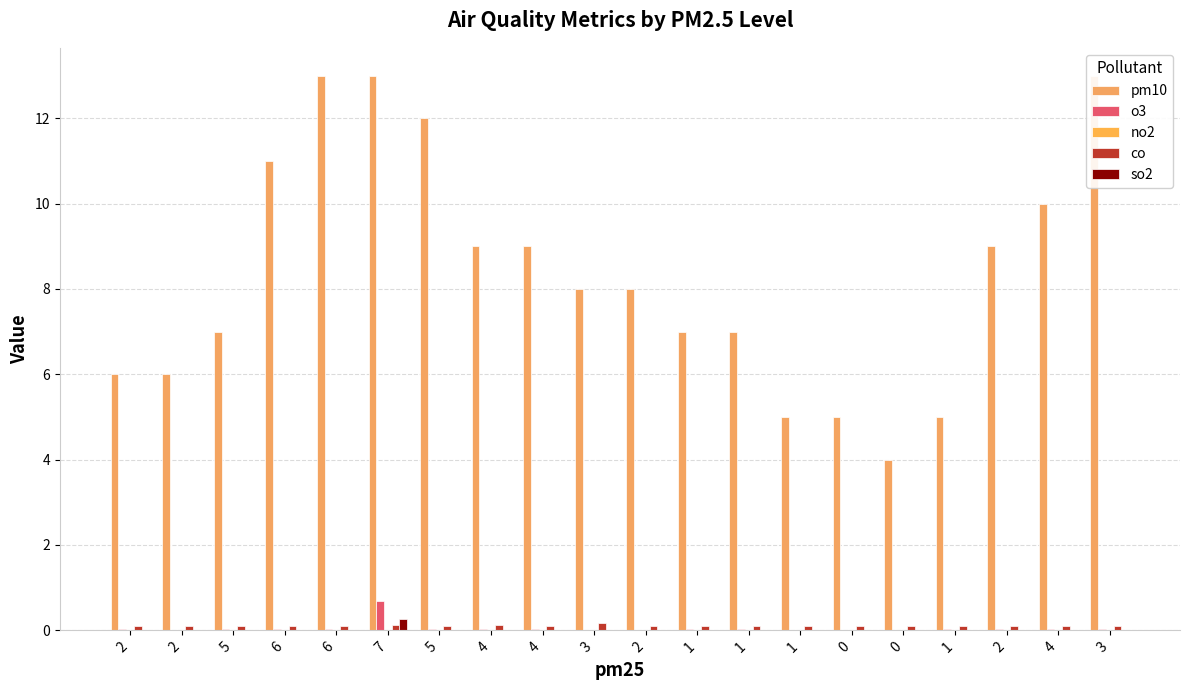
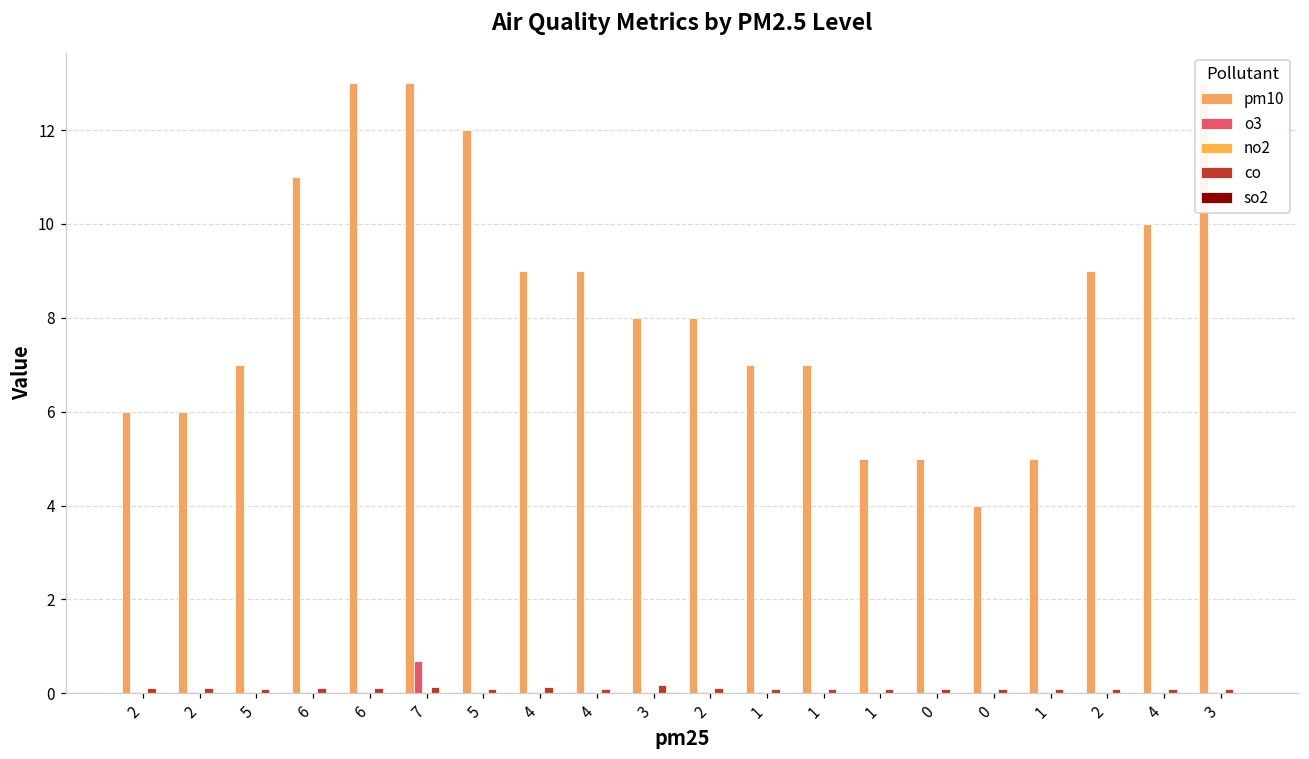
so2, 7: 0.3 -> 0.0
